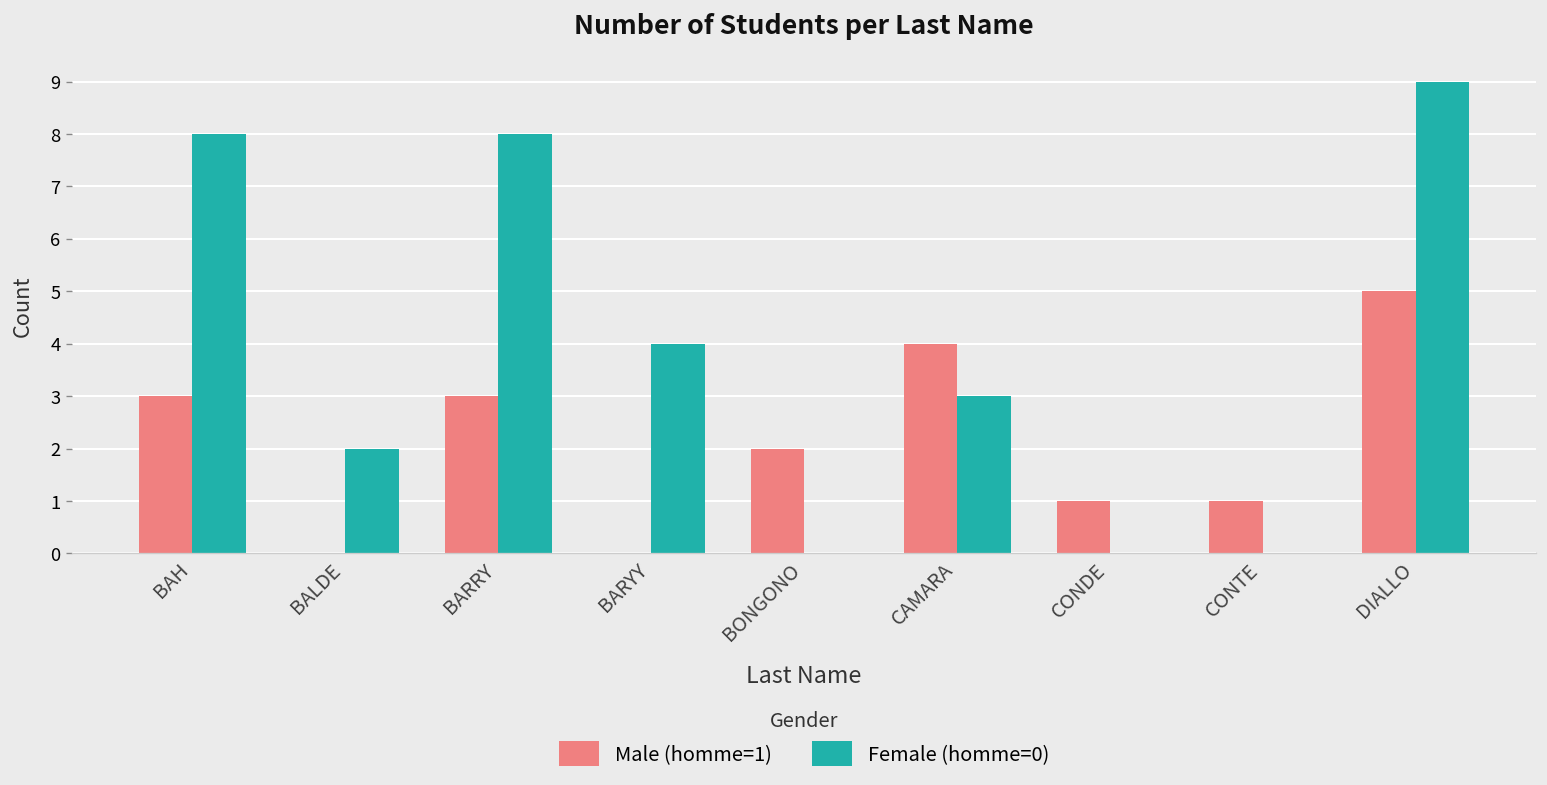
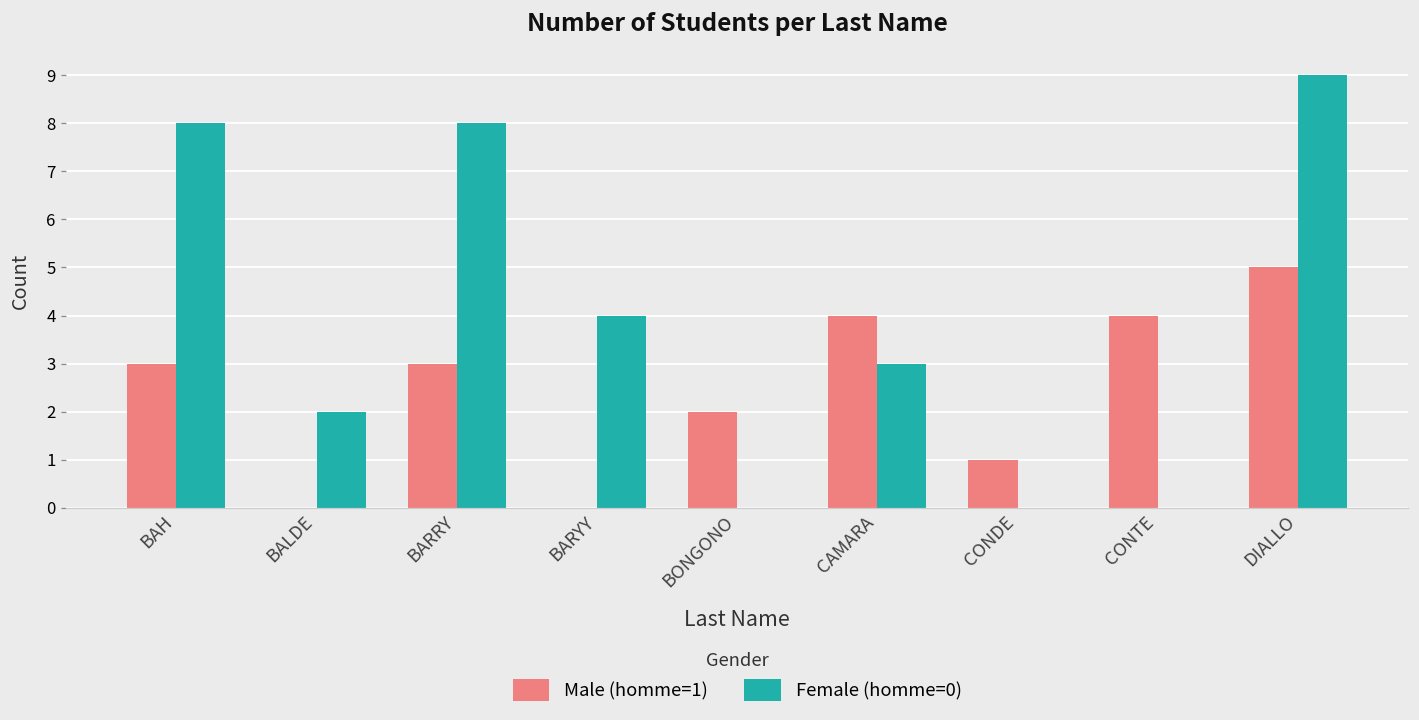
Male (homme=1), CONTE: 1 -> 4
